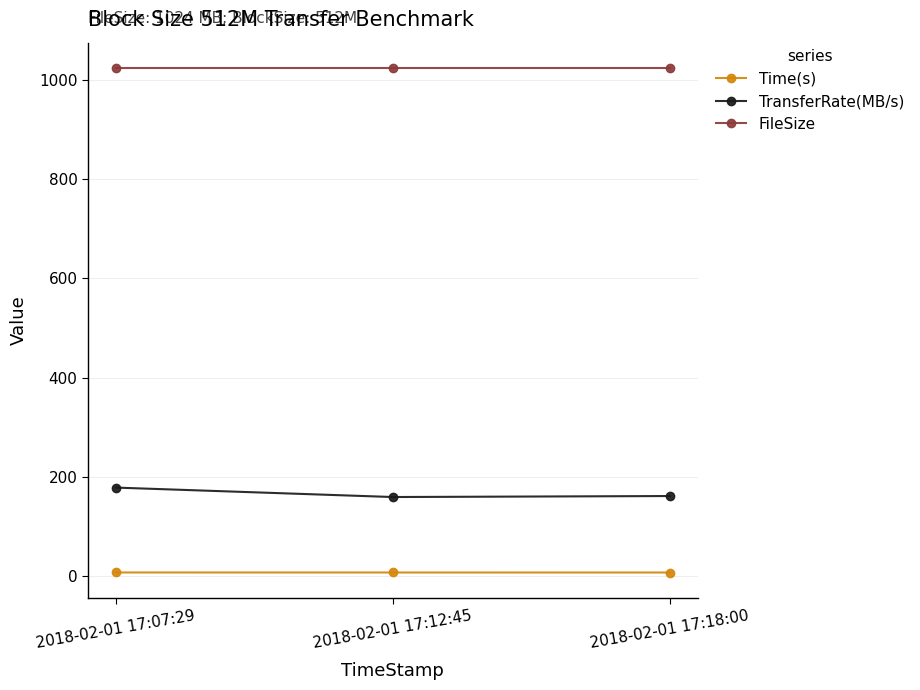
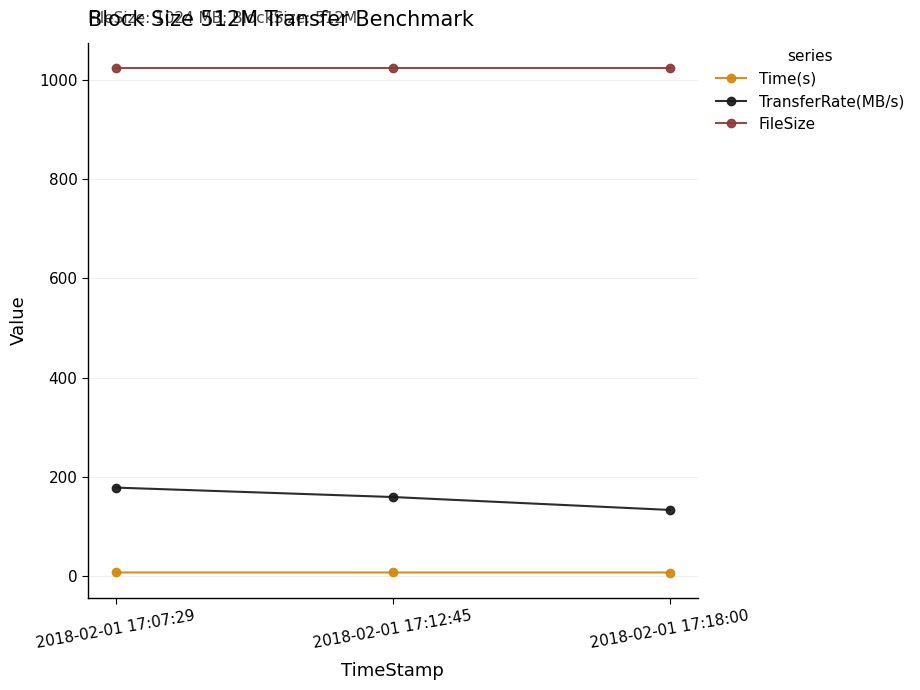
TransferRate(MB/s), 2018-02-01 17:18:00: 160 -> 130
